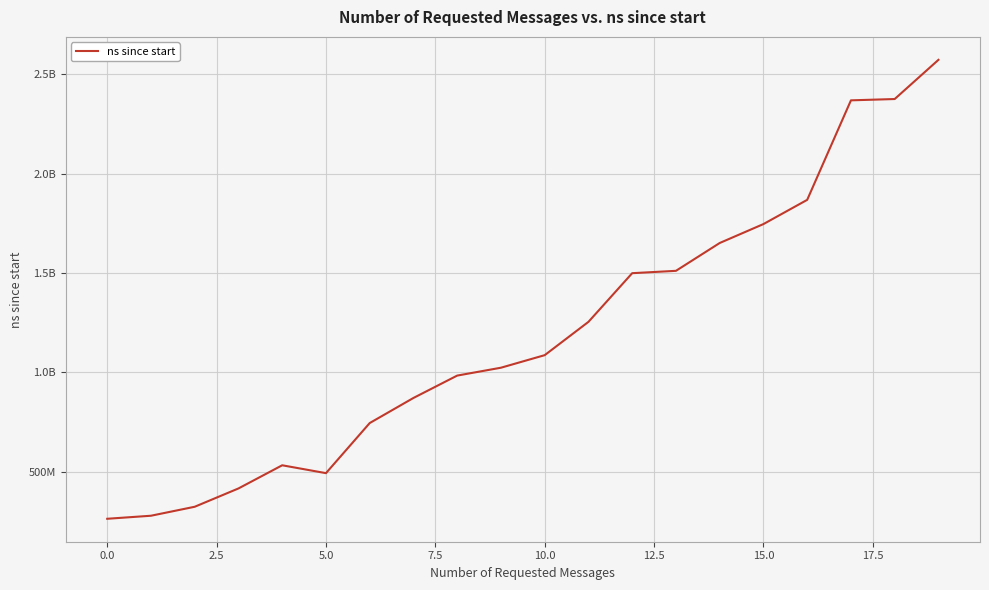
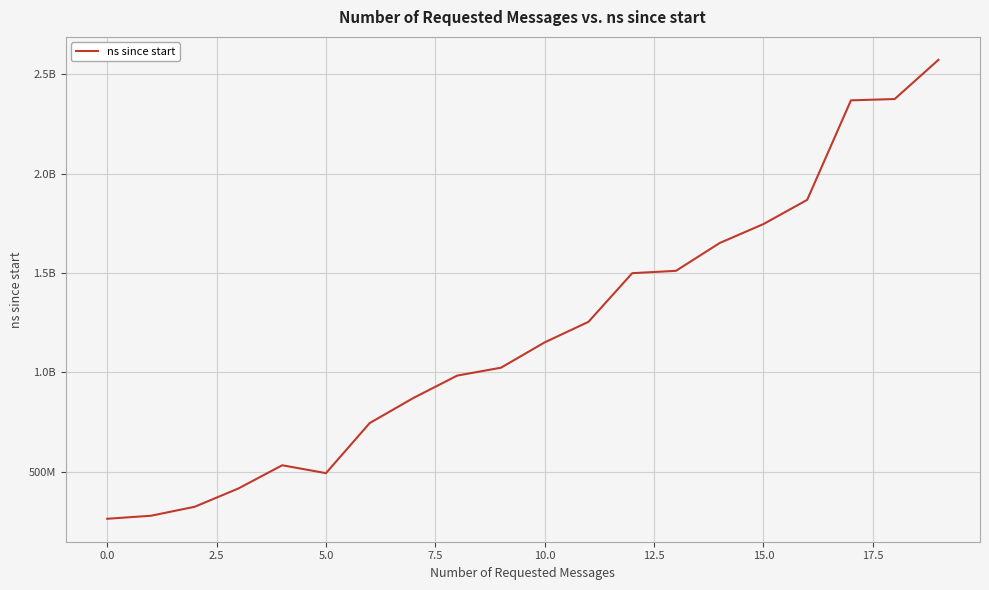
10.0: 1090000000 -> 1150000000
